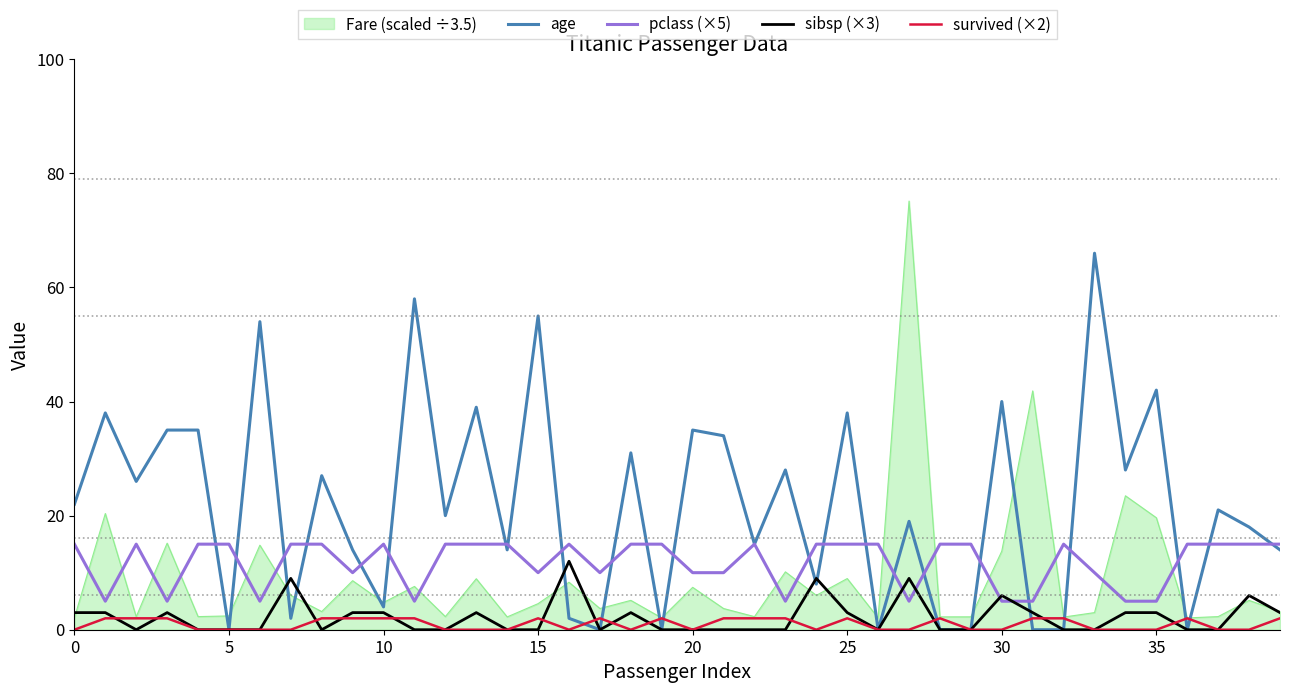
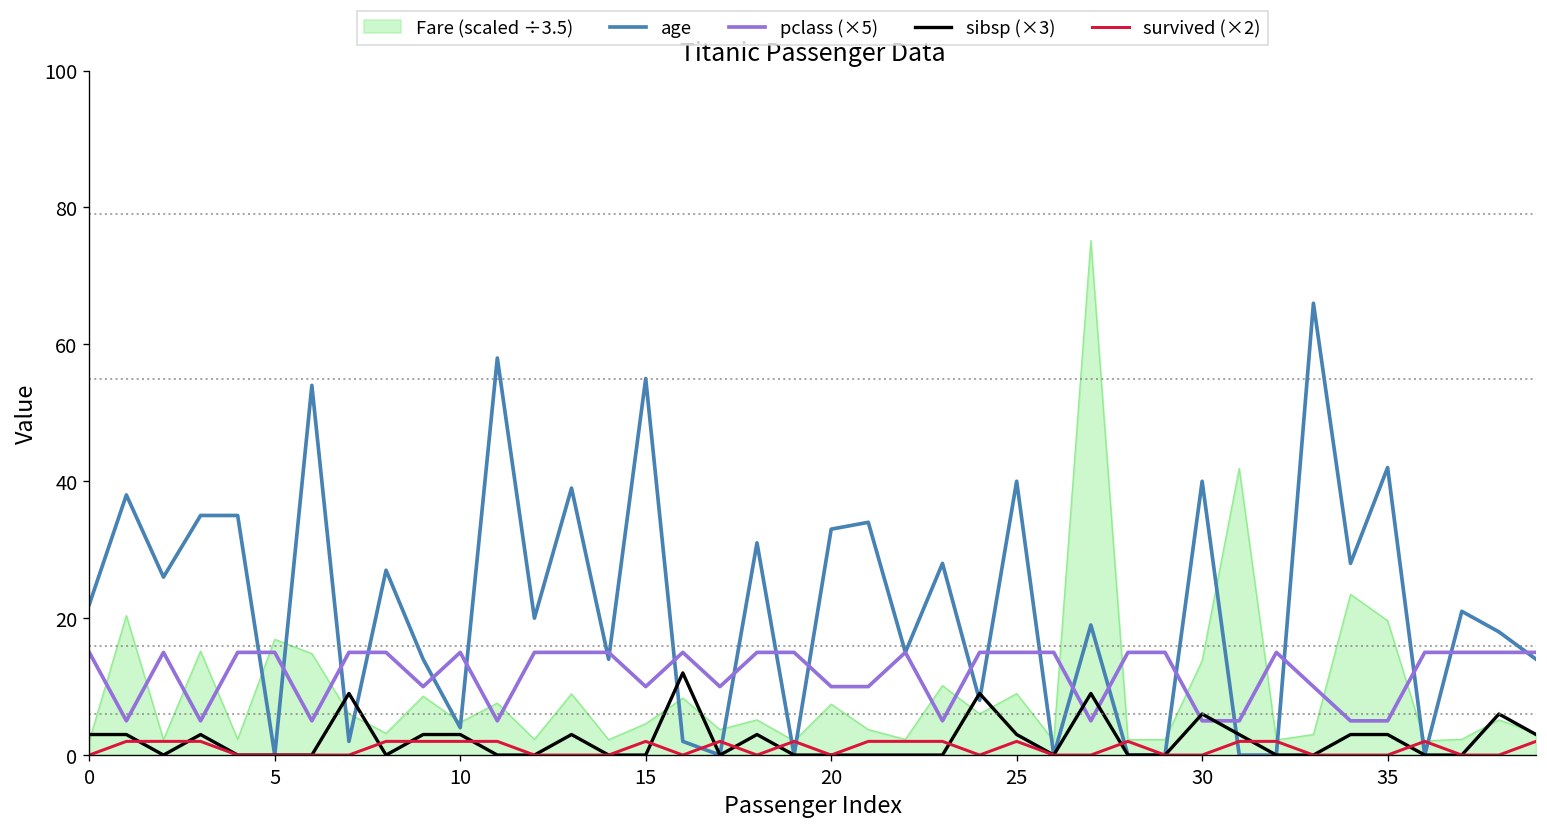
Fare (scaled ÷3.5), 5: 2 -> 17
age, 20: 35 -> 33
age, 25: 38 -> 40
